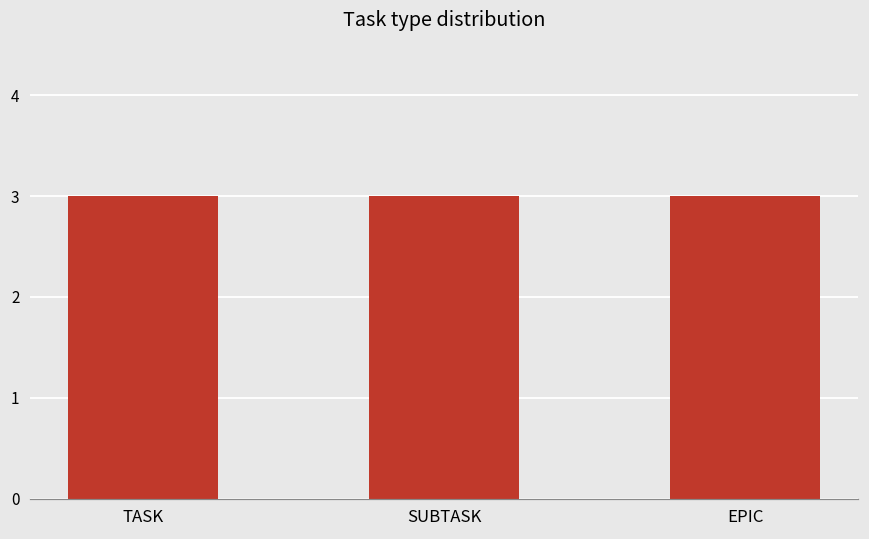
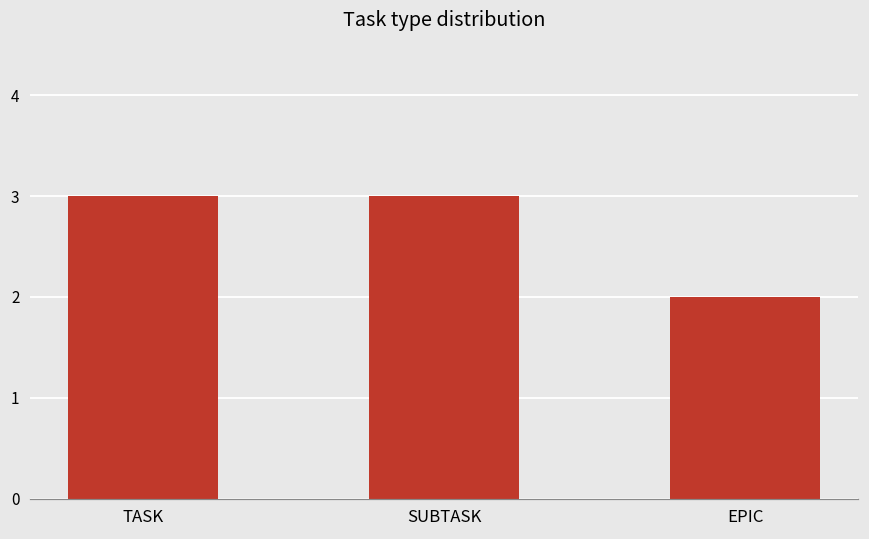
EPIC: 3 -> 2
